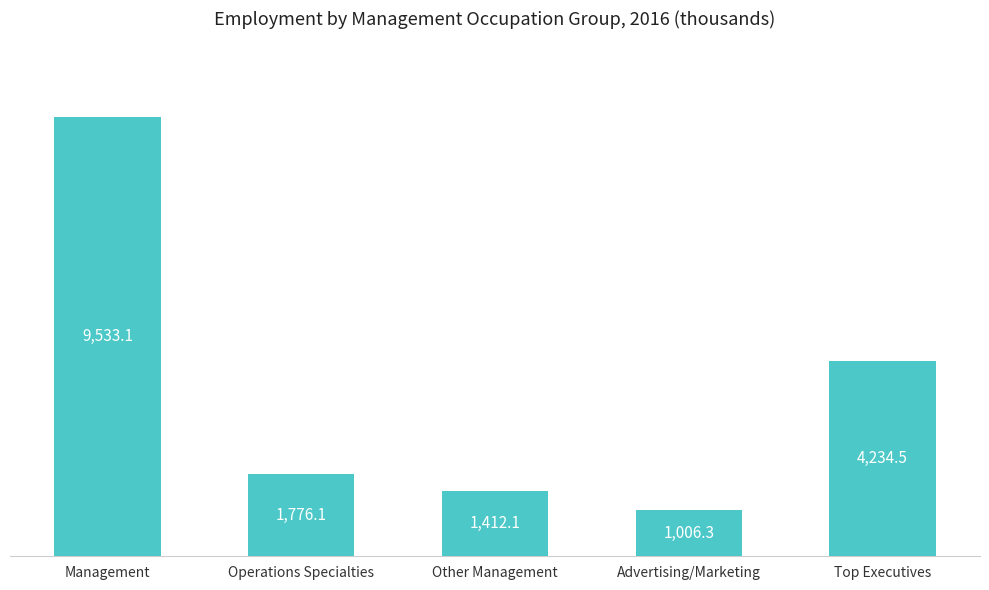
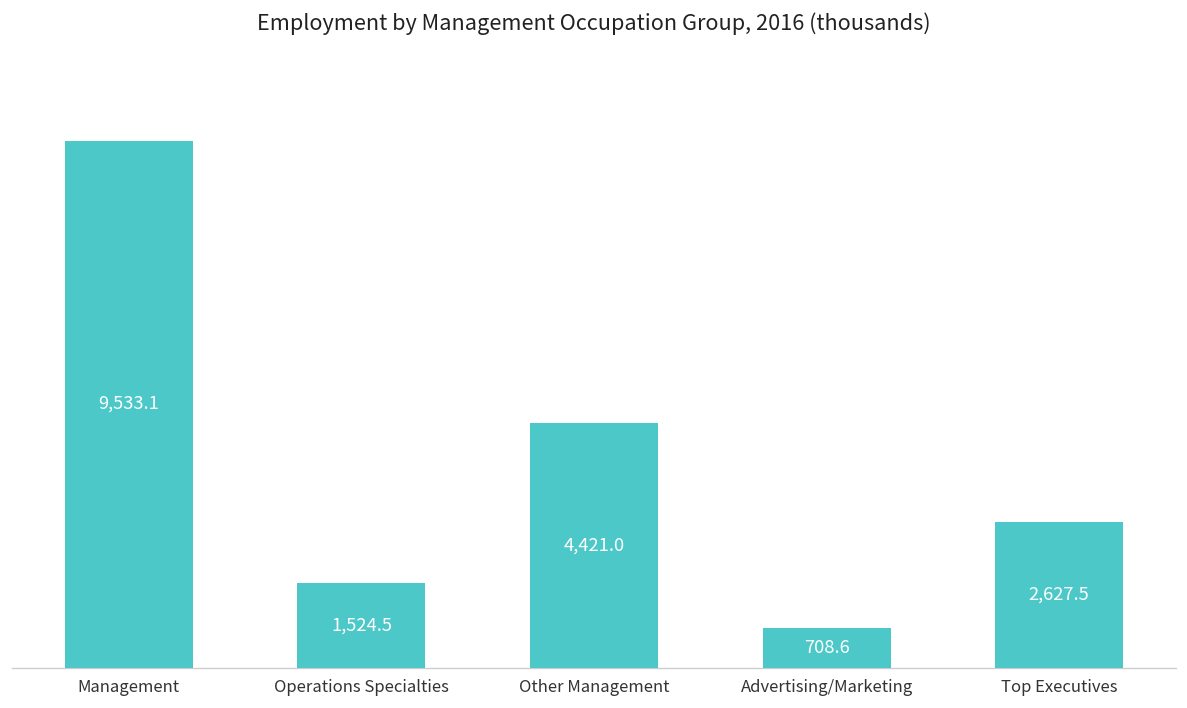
Operations Specialties: 1,776.1 -> 1,524.5
Other Management: 1,412.1 -> 4,421.0
Advertising/Marketing: 1,006.3 -> 708.6
Top Executives: 4,234.5 -> 2,627.5
